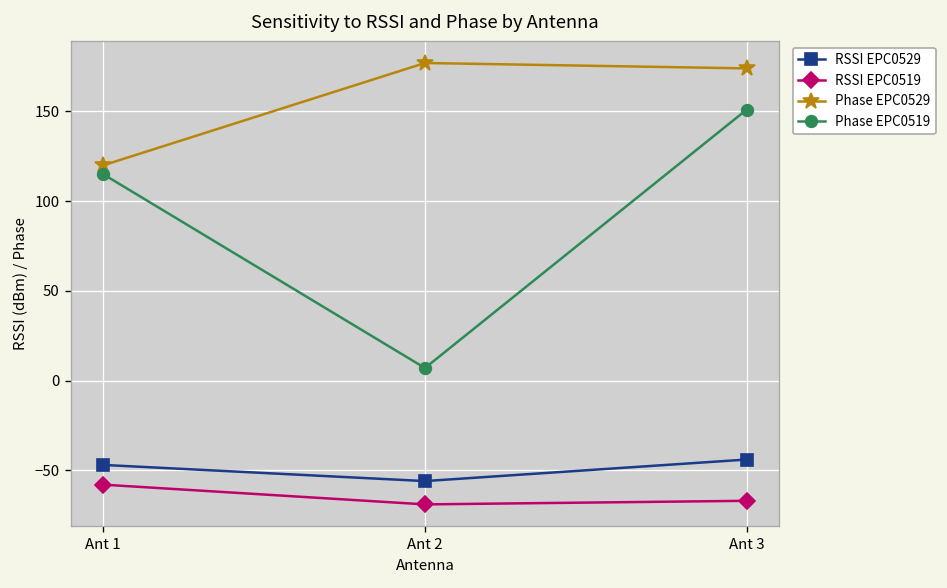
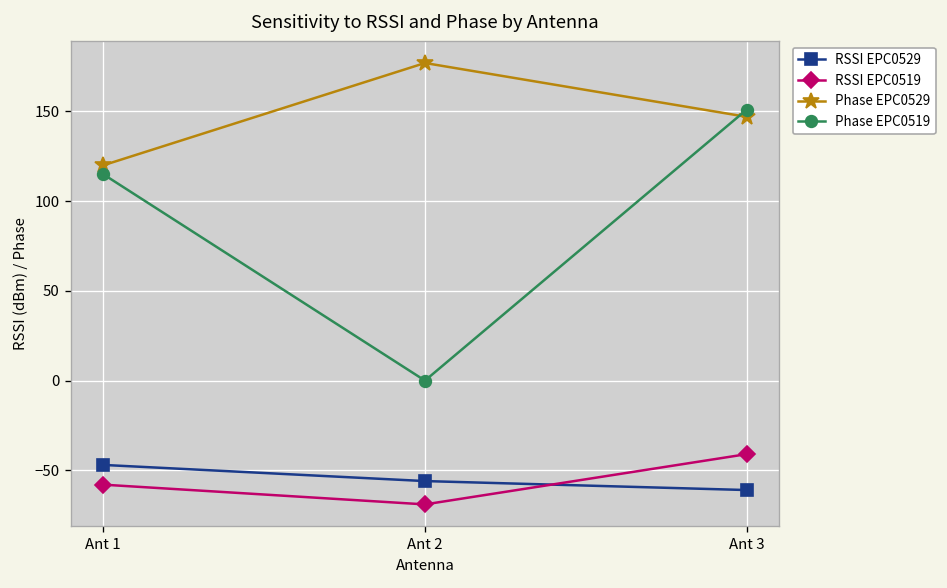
Phase EPC0519, Ant 2: 7 -> 0
RSSI EPC0529, Ant 3: -44 -> -61
RSSI EPC0519, Ant 3: -67 -> -41
Phase EPC0529, Ant 3: 174 -> 147
